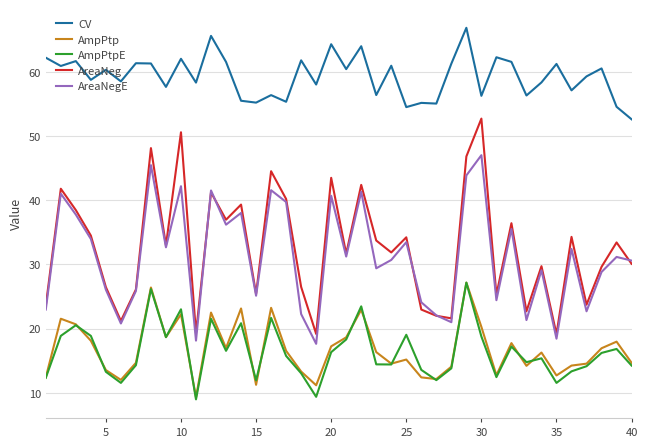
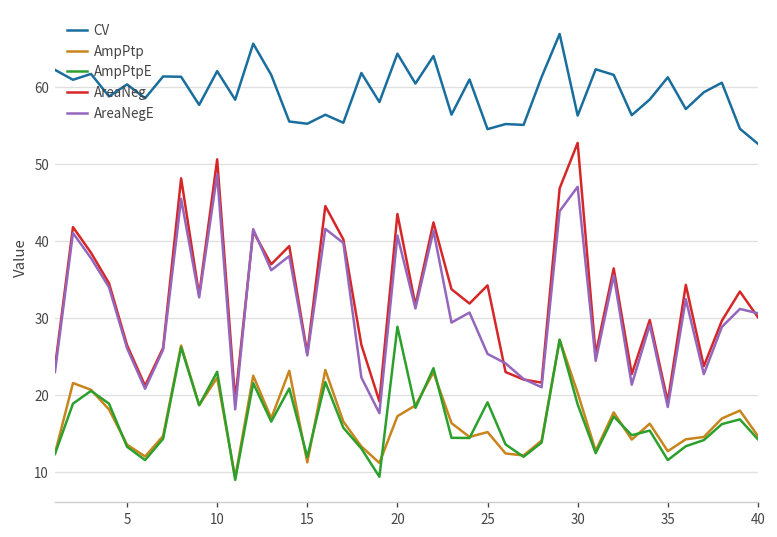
AreaNegE, 10: 42 -> 49
AmpPtpE, 20: 16 -> 29
AreaNegE, 25: 33 -> 25
